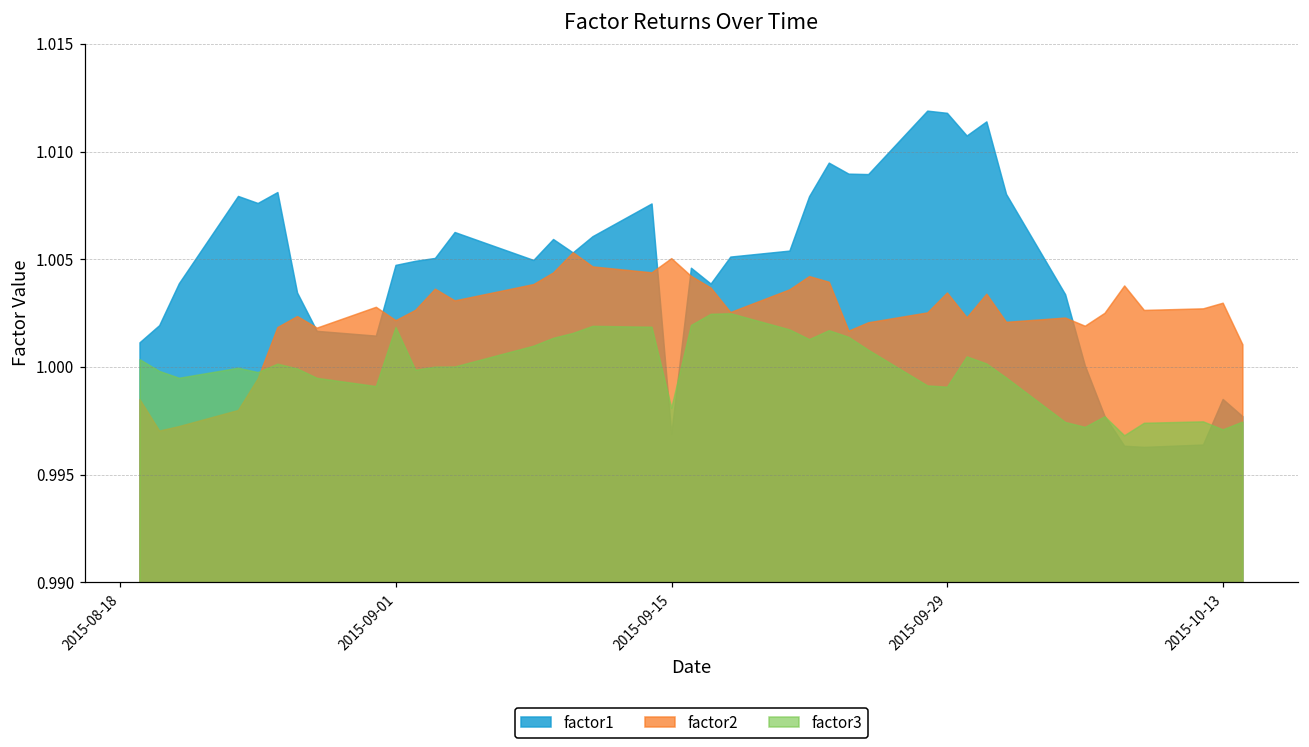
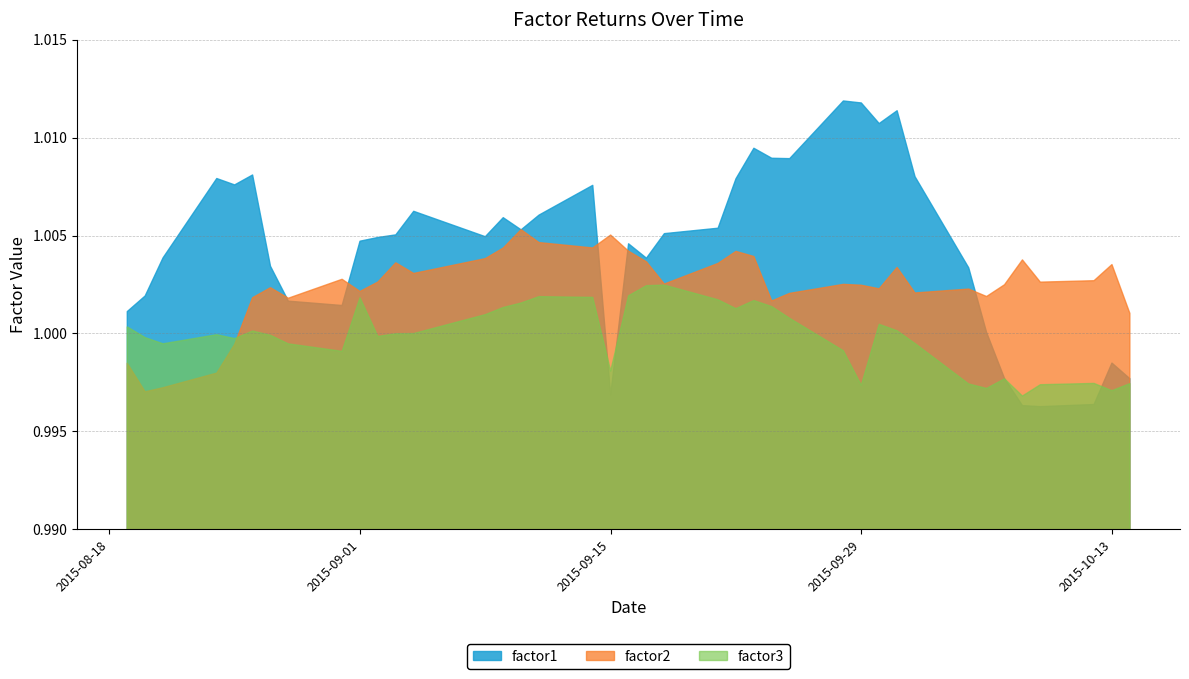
factor2, 2015-09-29: 1.0034 -> 1.0025
factor3, 2015-09-29: 0.9991 -> 0.9974
factor2, 2015-10-13: 1.0030 -> 1.0035
